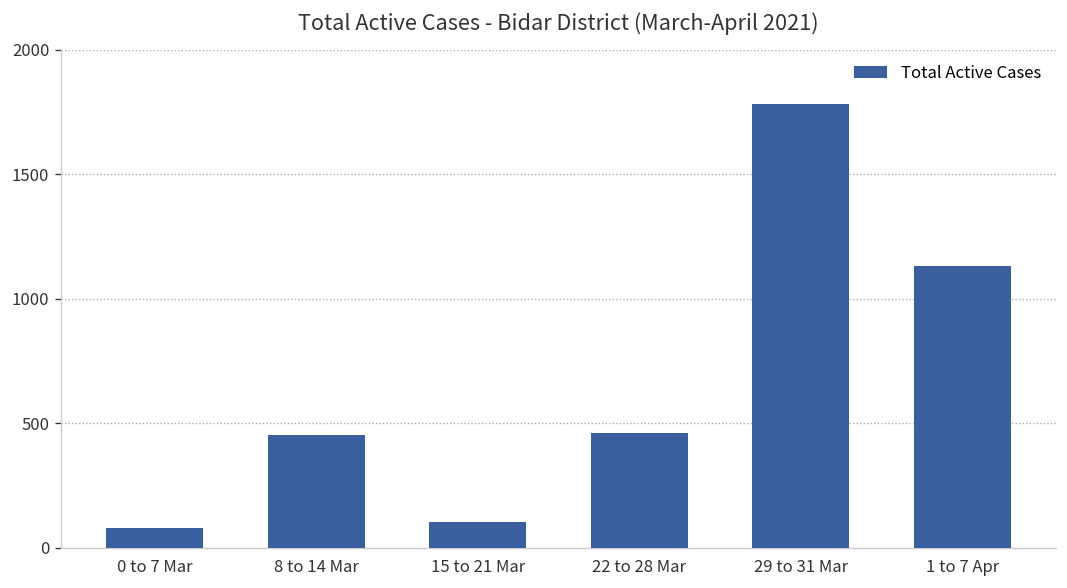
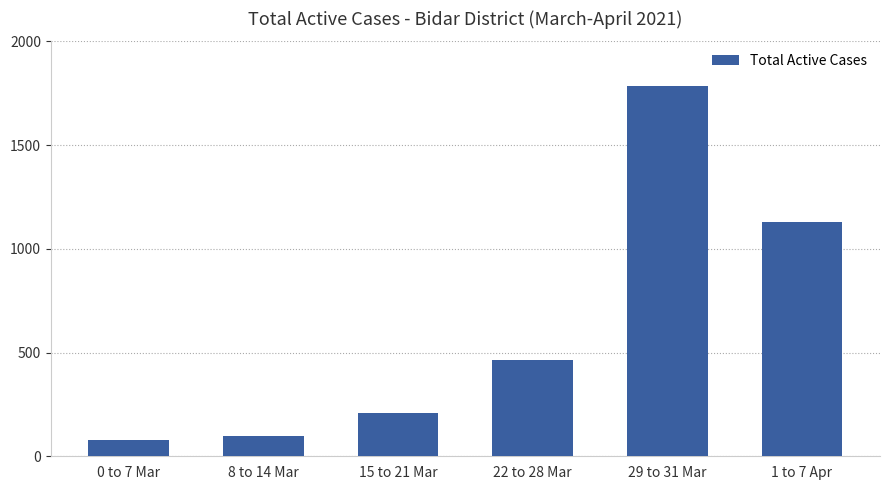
8 to 14 Mar: 450 -> 100
15 to 21 Mar: 100 -> 210
